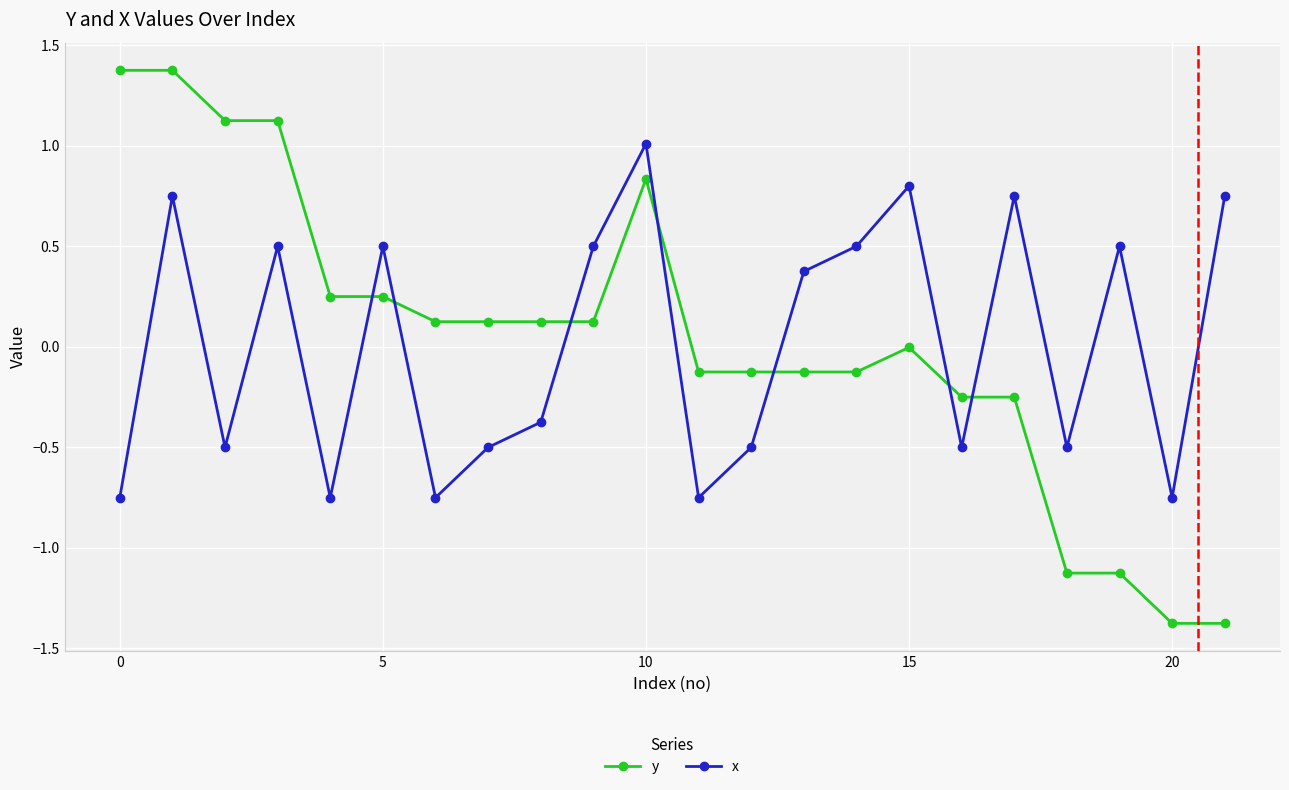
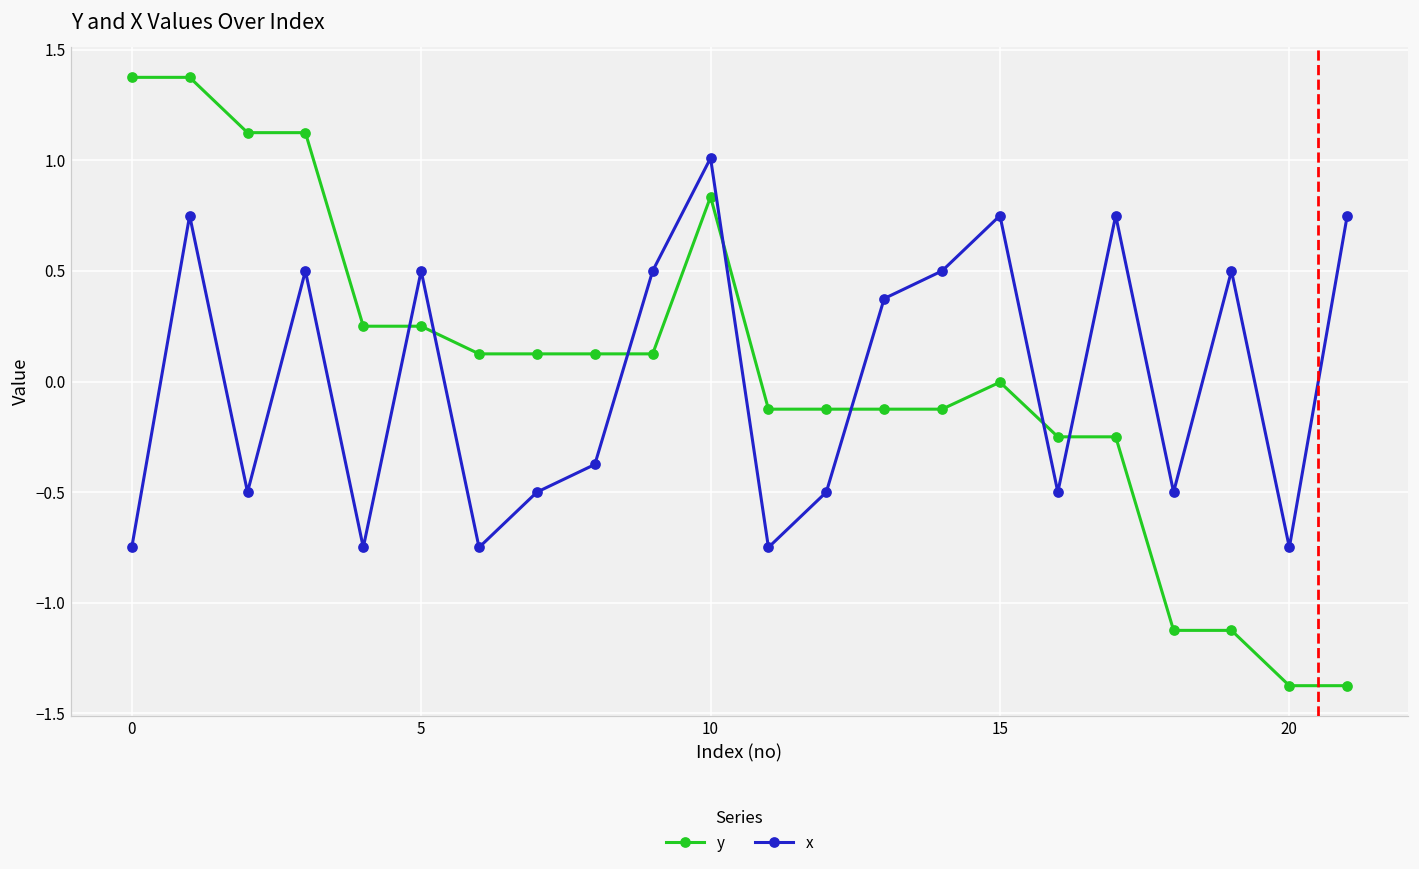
x, 15: 0.80 -> 0.75
